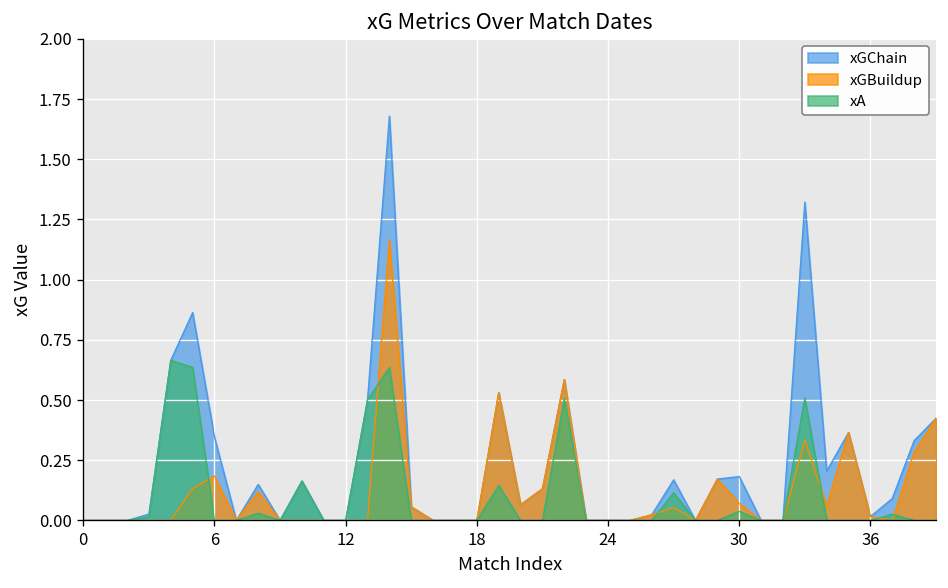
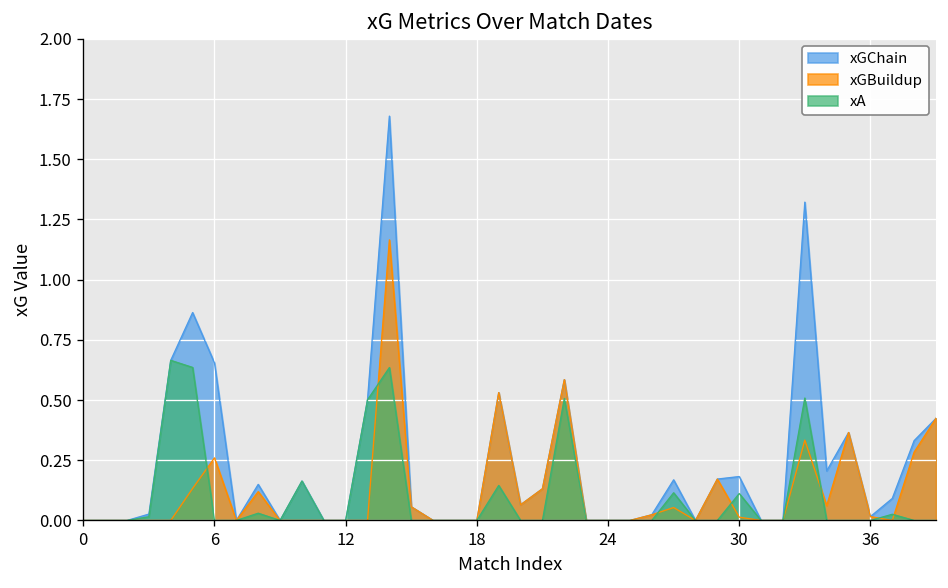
xGChain, 6: 0.35 -> 0.65
xGBuildup, 6: 0.18 -> 0.26
xGBuildup, 30: 0.07 -> 0.01
xA, 30: 0.04 -> 0.11
